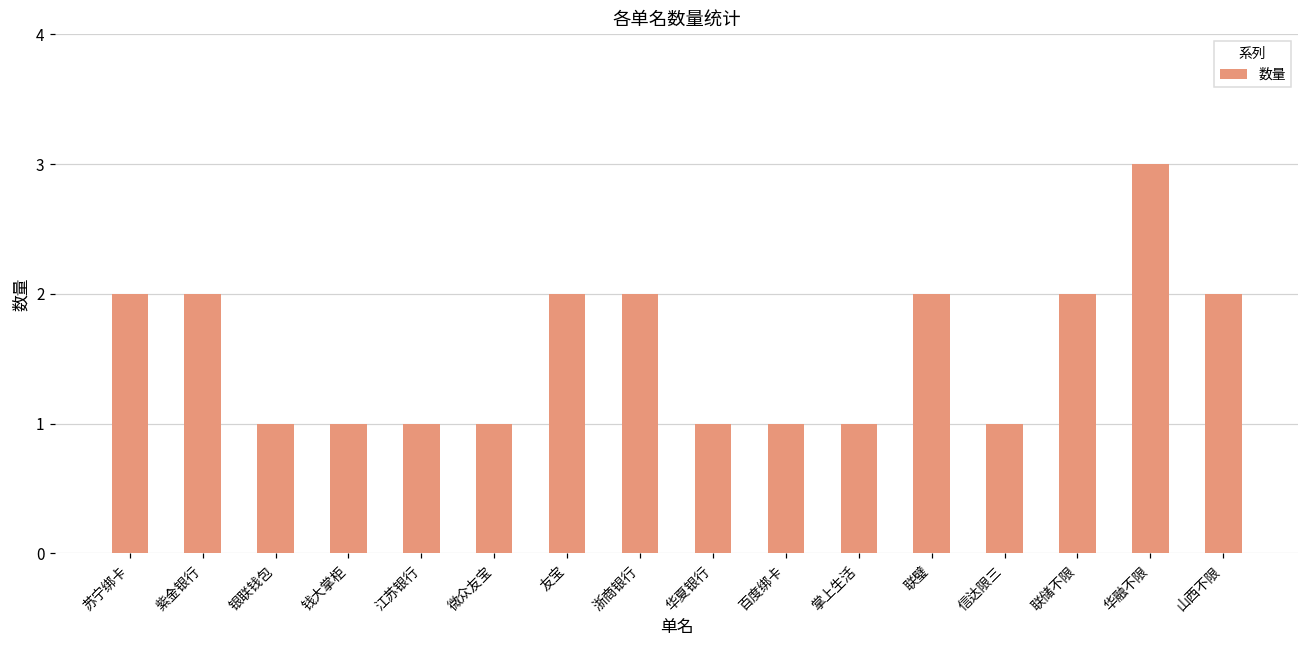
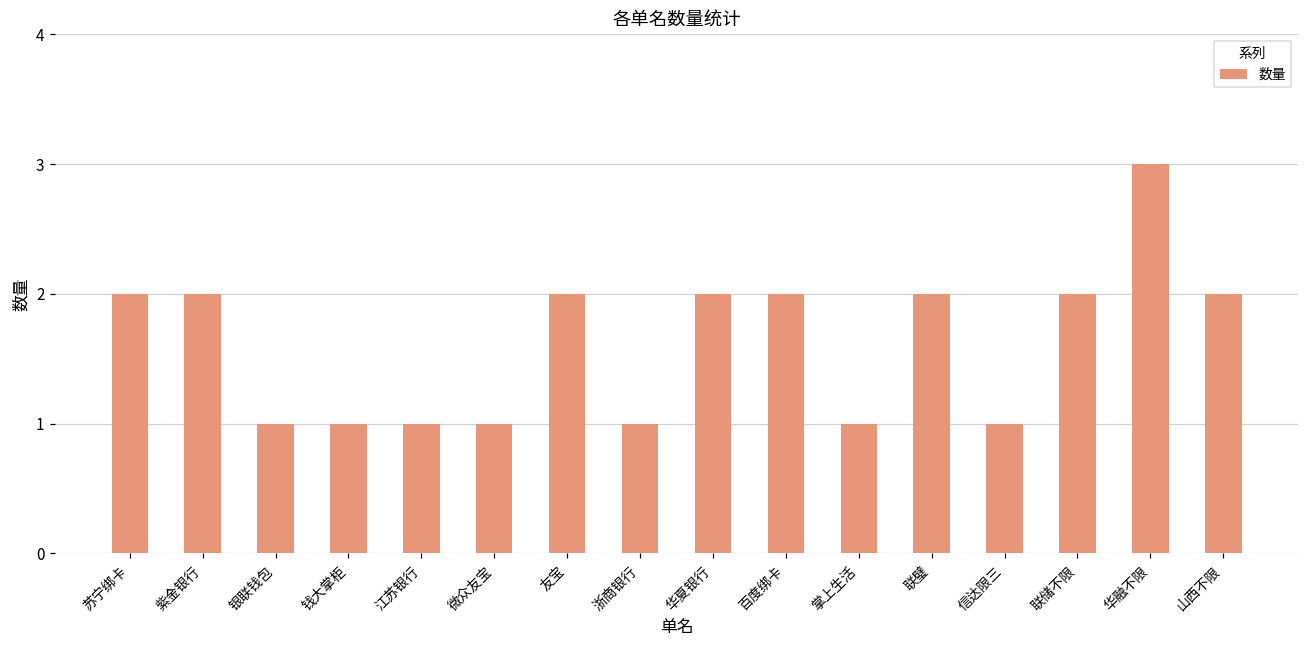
浙商银行: 2 -> 1
华夏银行: 1 -> 2
百度绑卡: 1 -> 2
